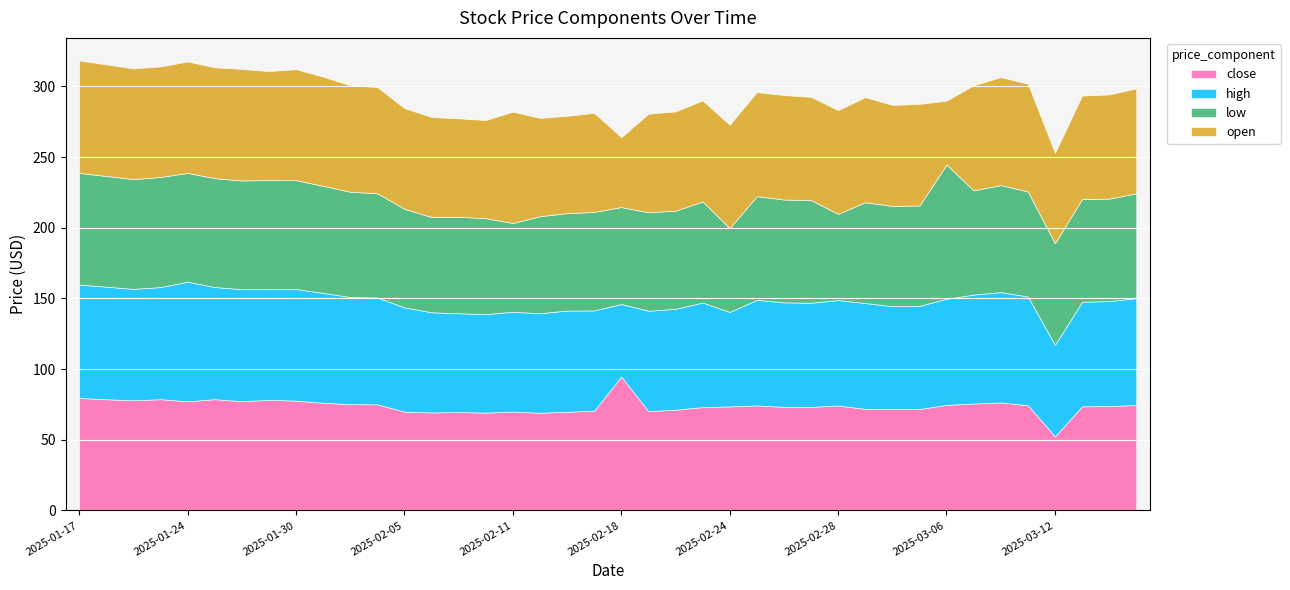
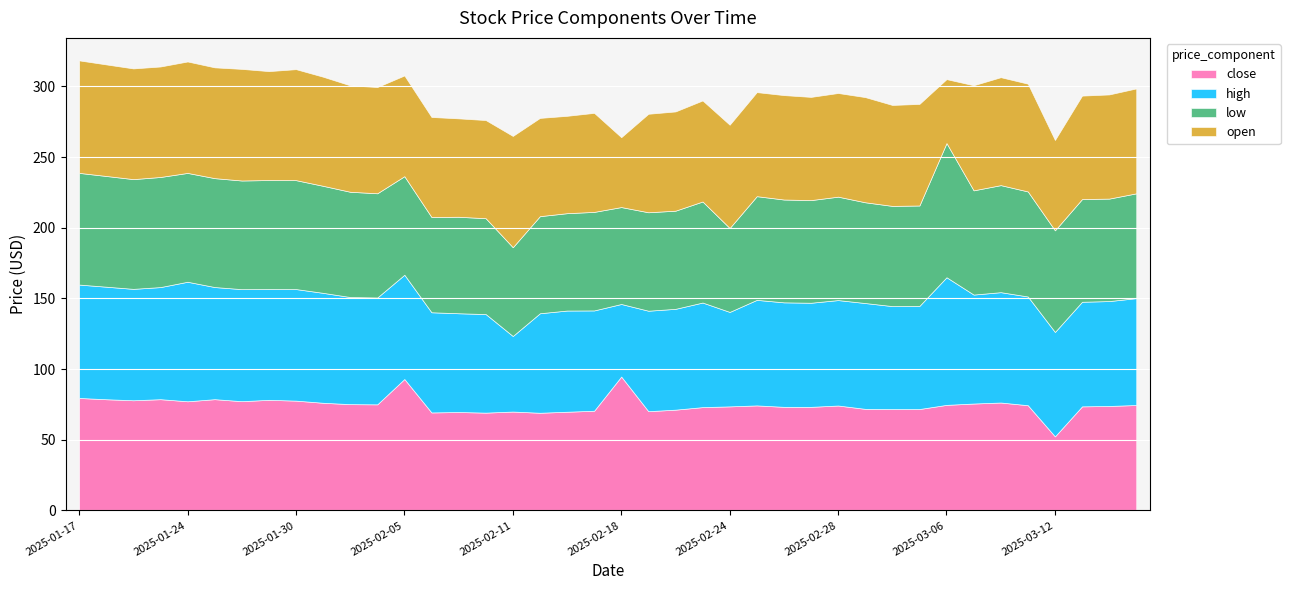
close, 2025-02-05: 70 -> 93
high, 2025-02-11: 71 -> 53
low, 2025-02-28: 61 -> 73
high, 2025-03-06: 75 -> 90
high, 2025-03-12: 65 -> 74
